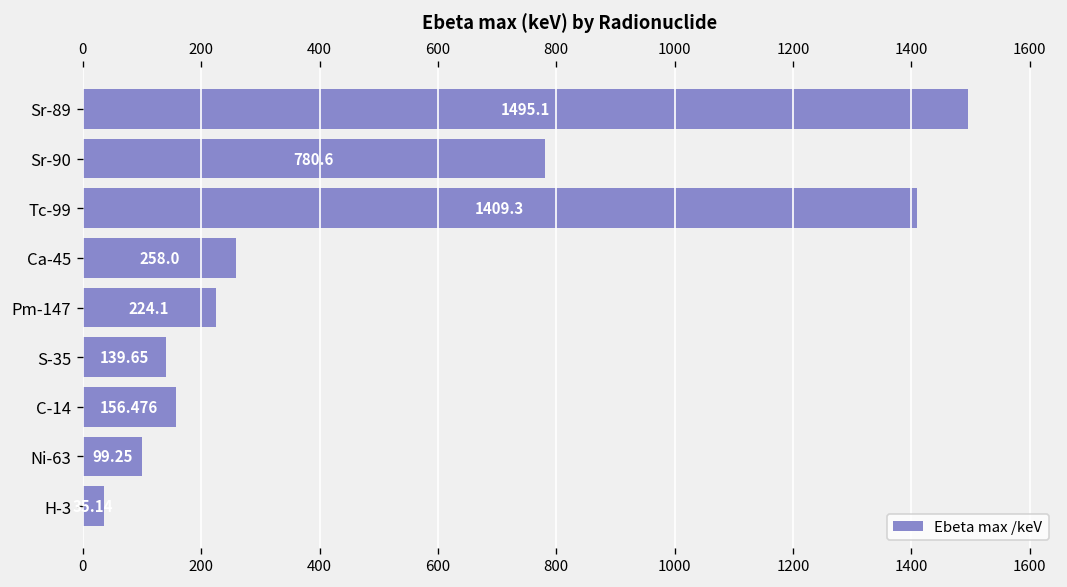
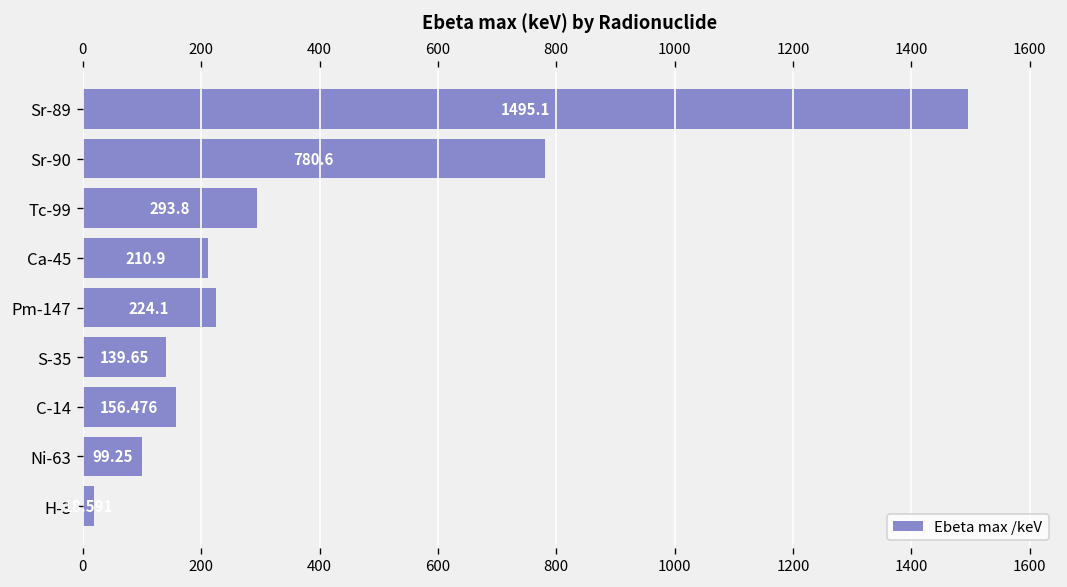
Tc-99: 1409.3 -> 293.8
Ca-45: 258.0 -> 210.9
H-3: 40 -> 20
